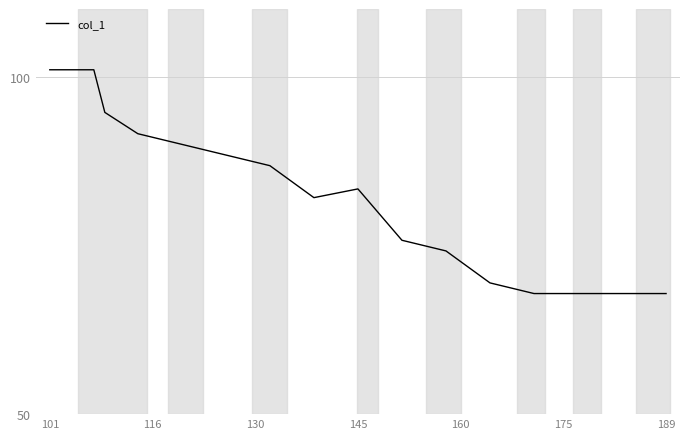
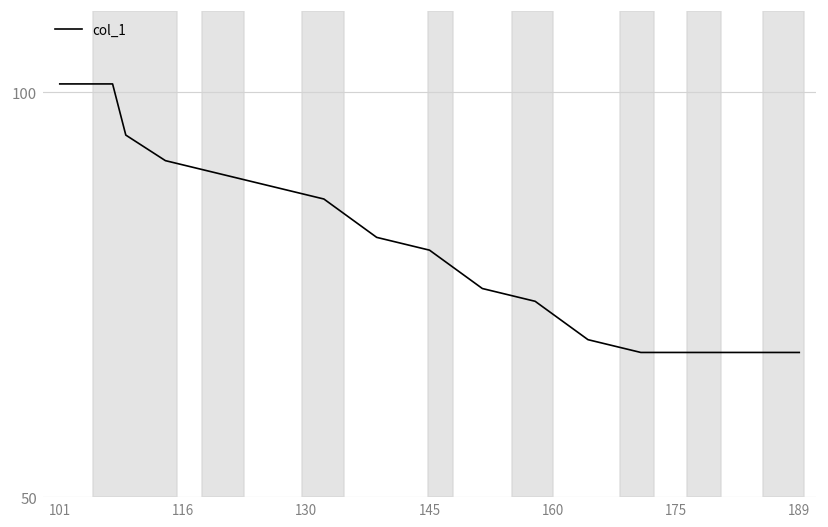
145: 83 -> 80
